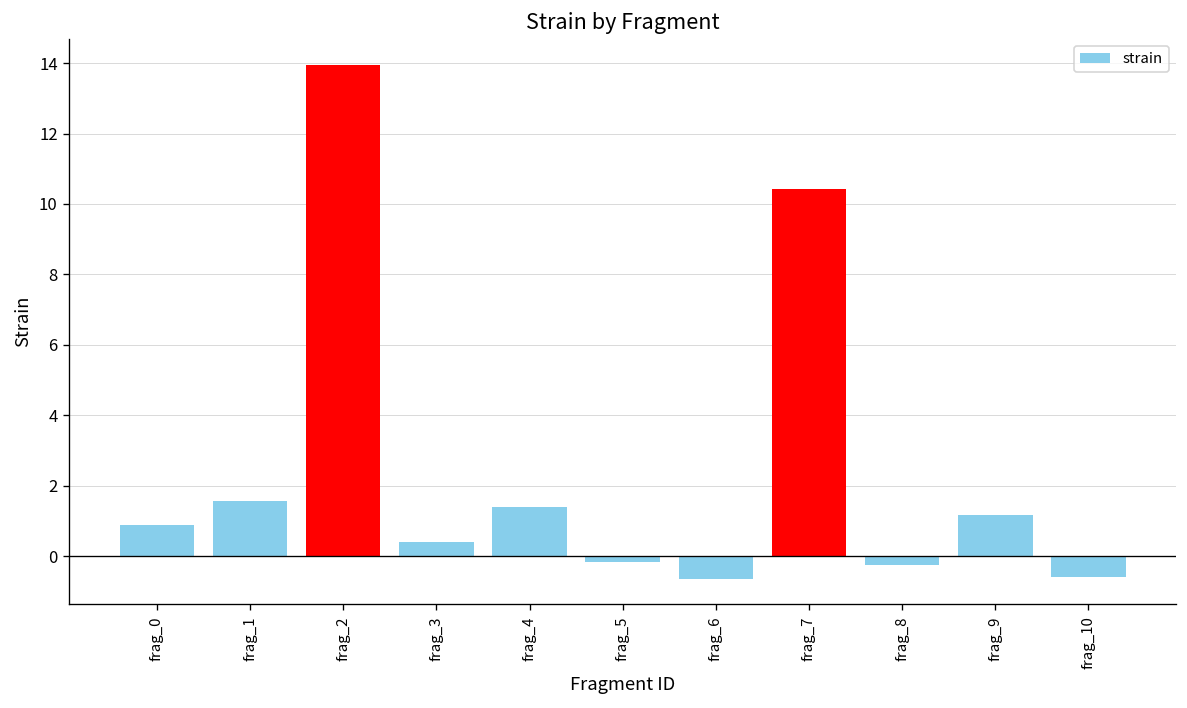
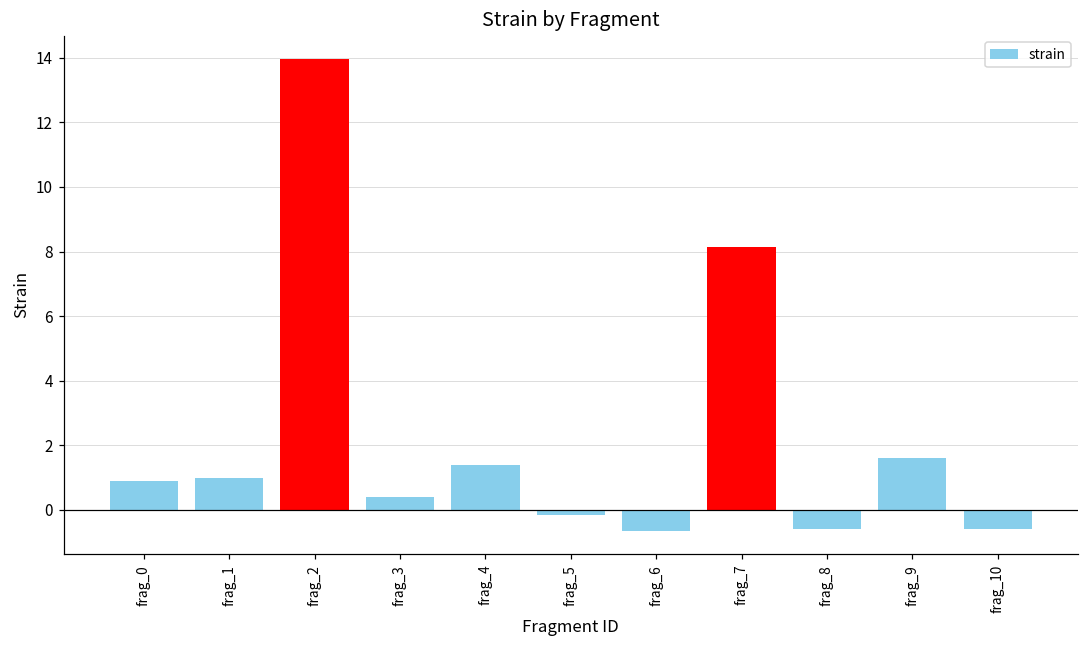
frag_1: 1.6 -> 1.0
frag_7: 10.4 -> 8.2
frag_8: -0.3 -> -0.6
frag_9: 1.2 -> 1.6
